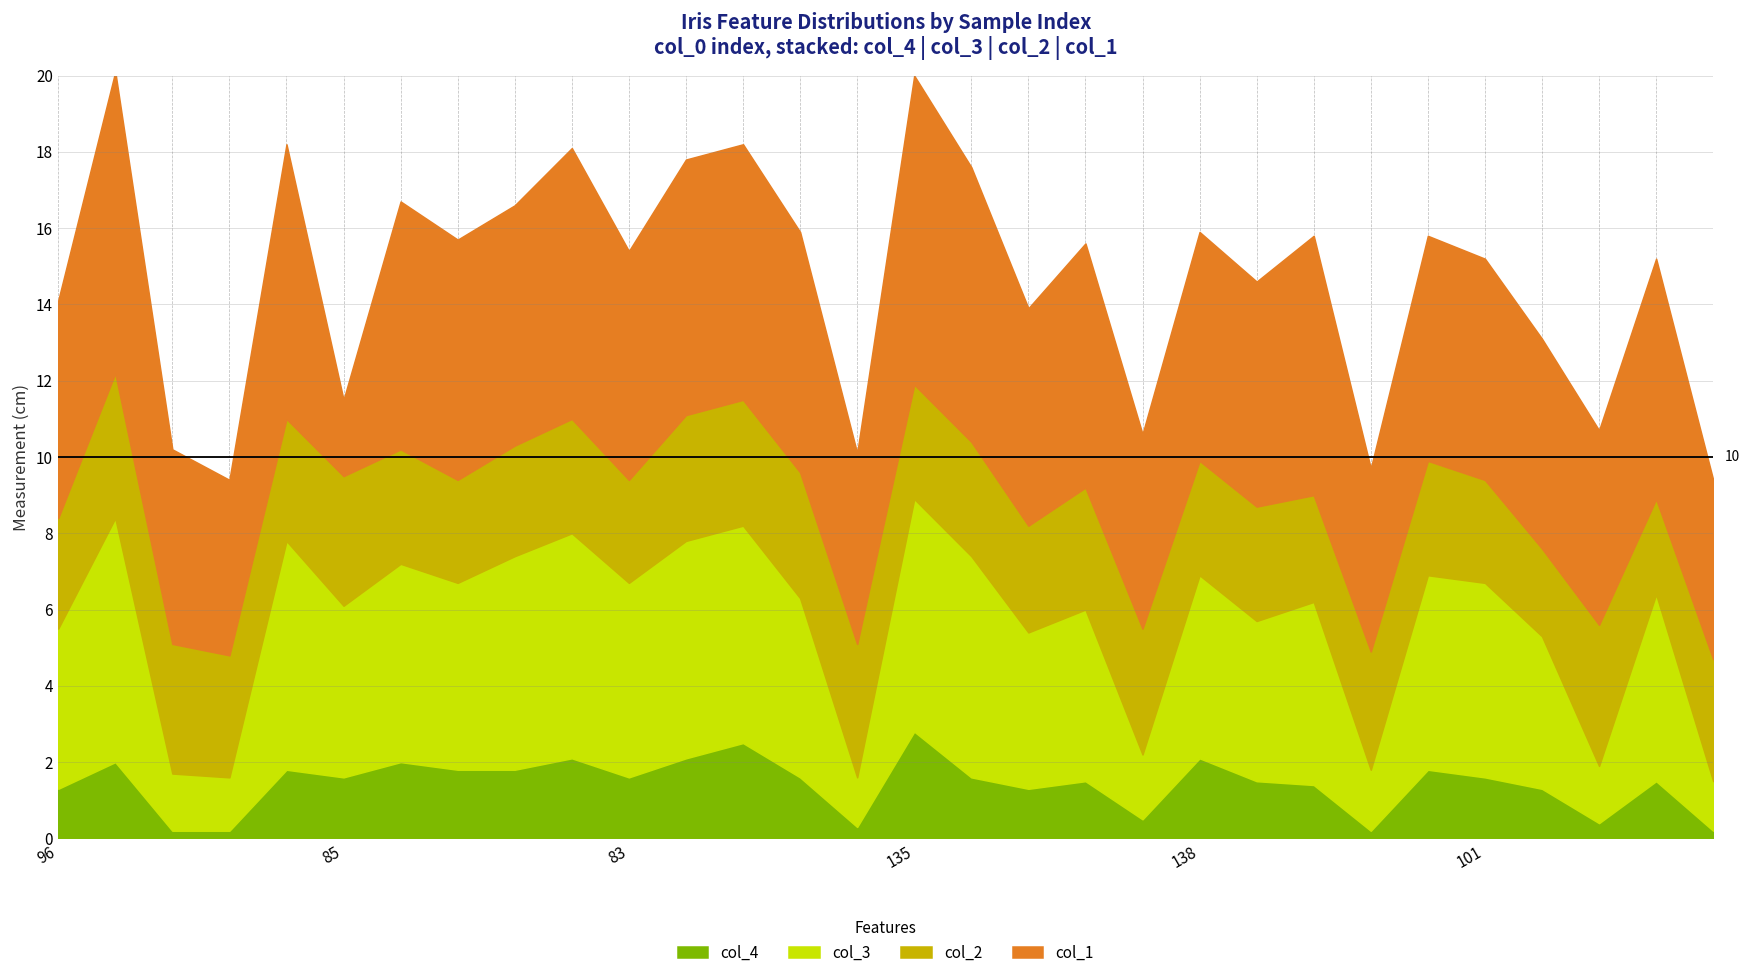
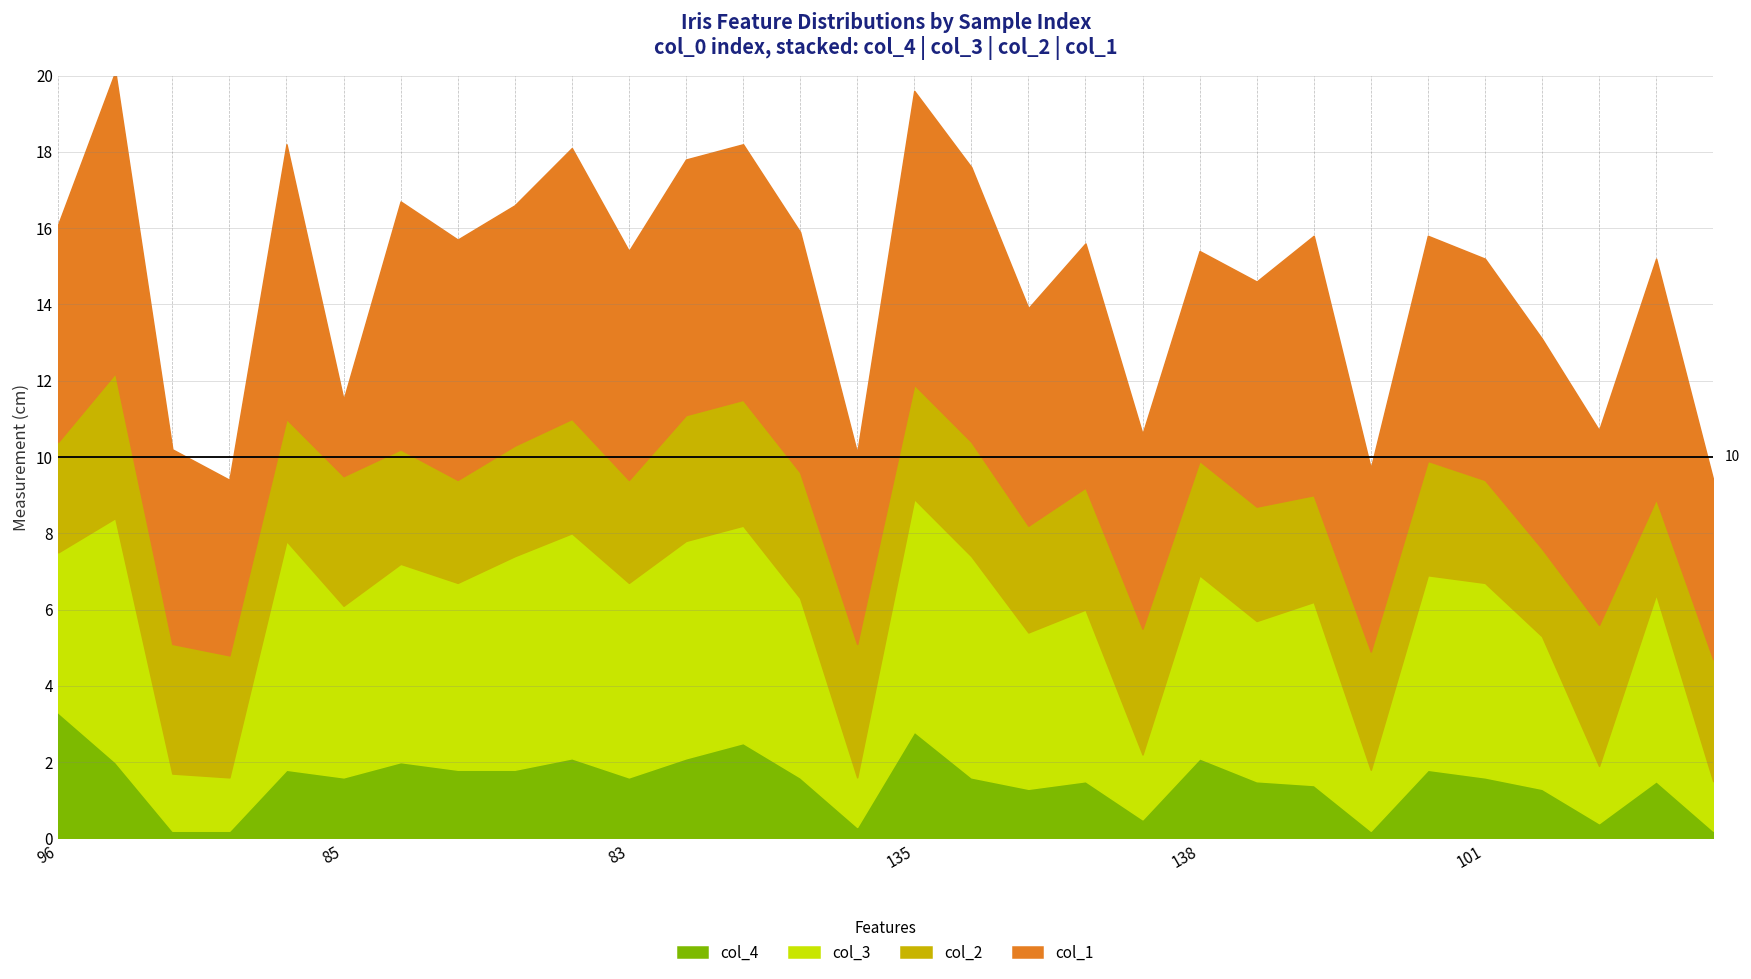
col_4, 96: 1.3 -> 3.3
col_1, 135: 8.1 -> 7.7
col_1, 138: 6.0 -> 5.5
